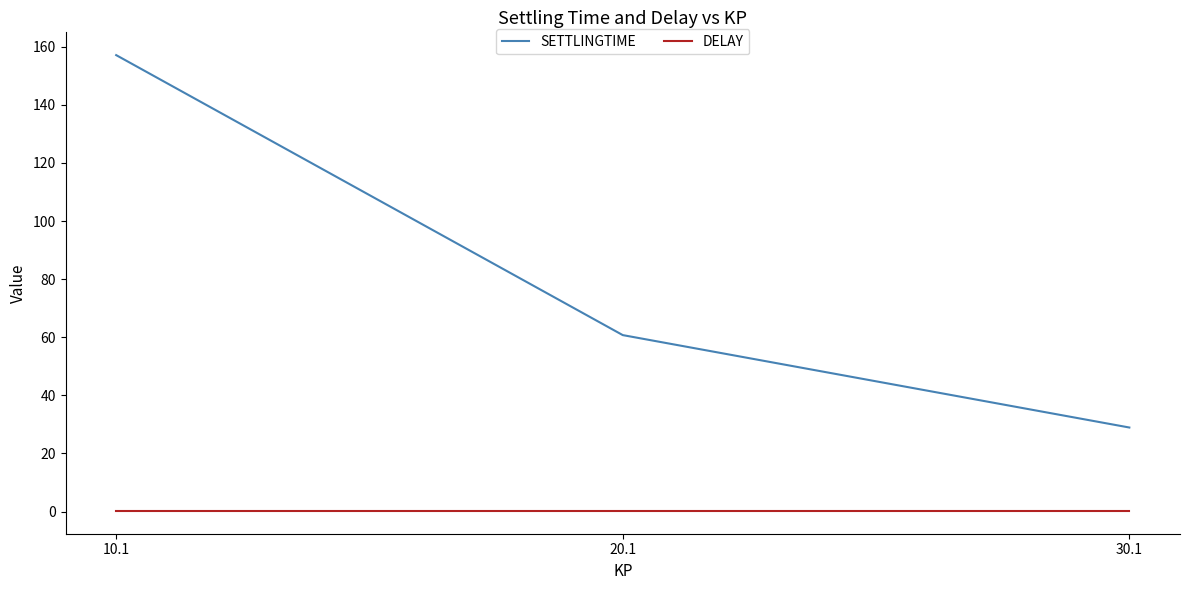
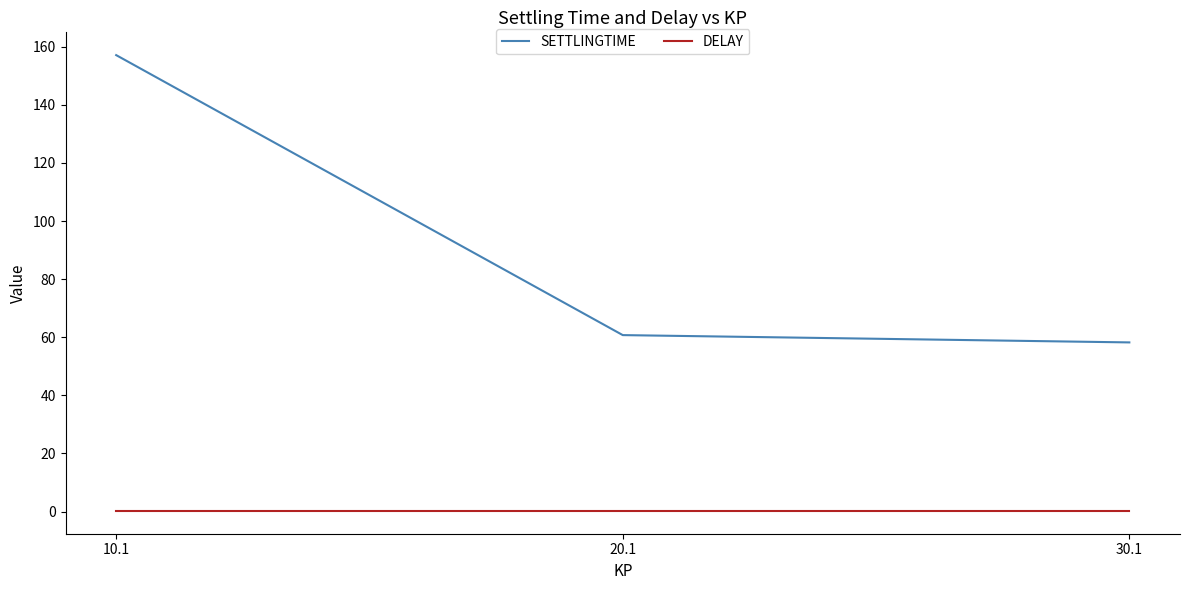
SETTLINGTIME, 30.1: 29 -> 58
